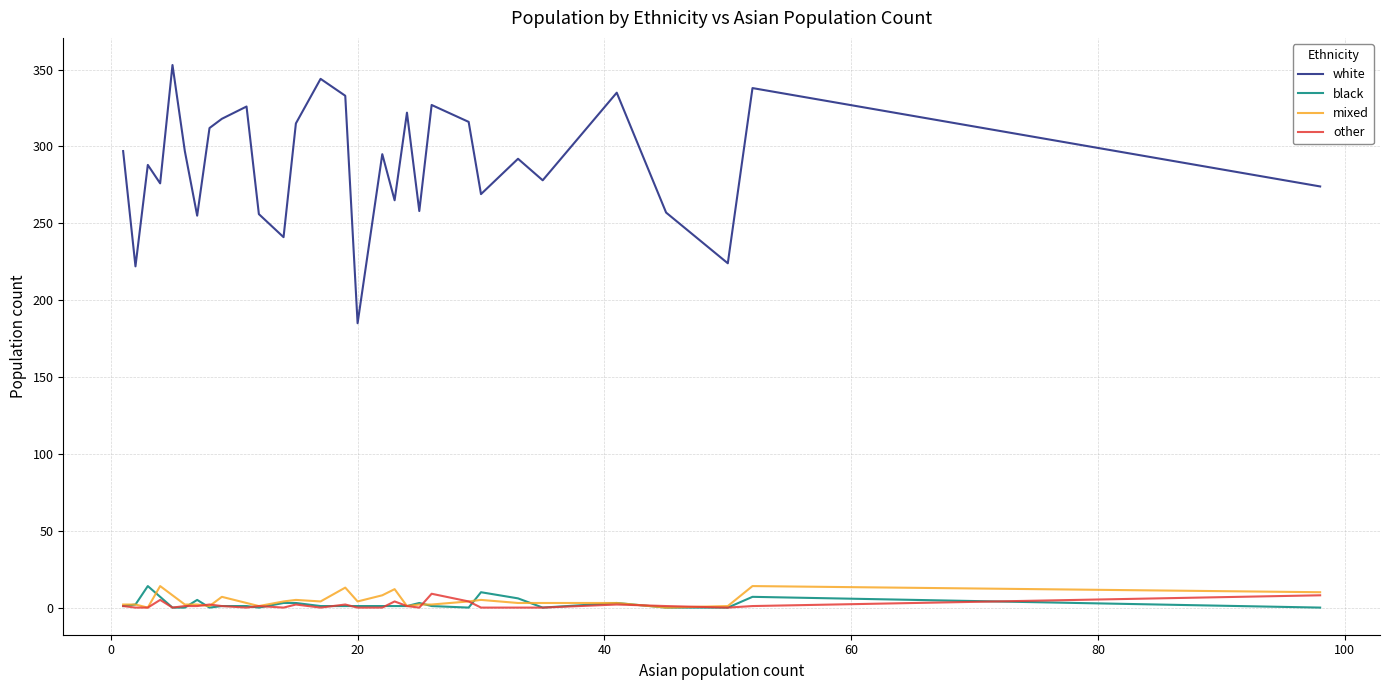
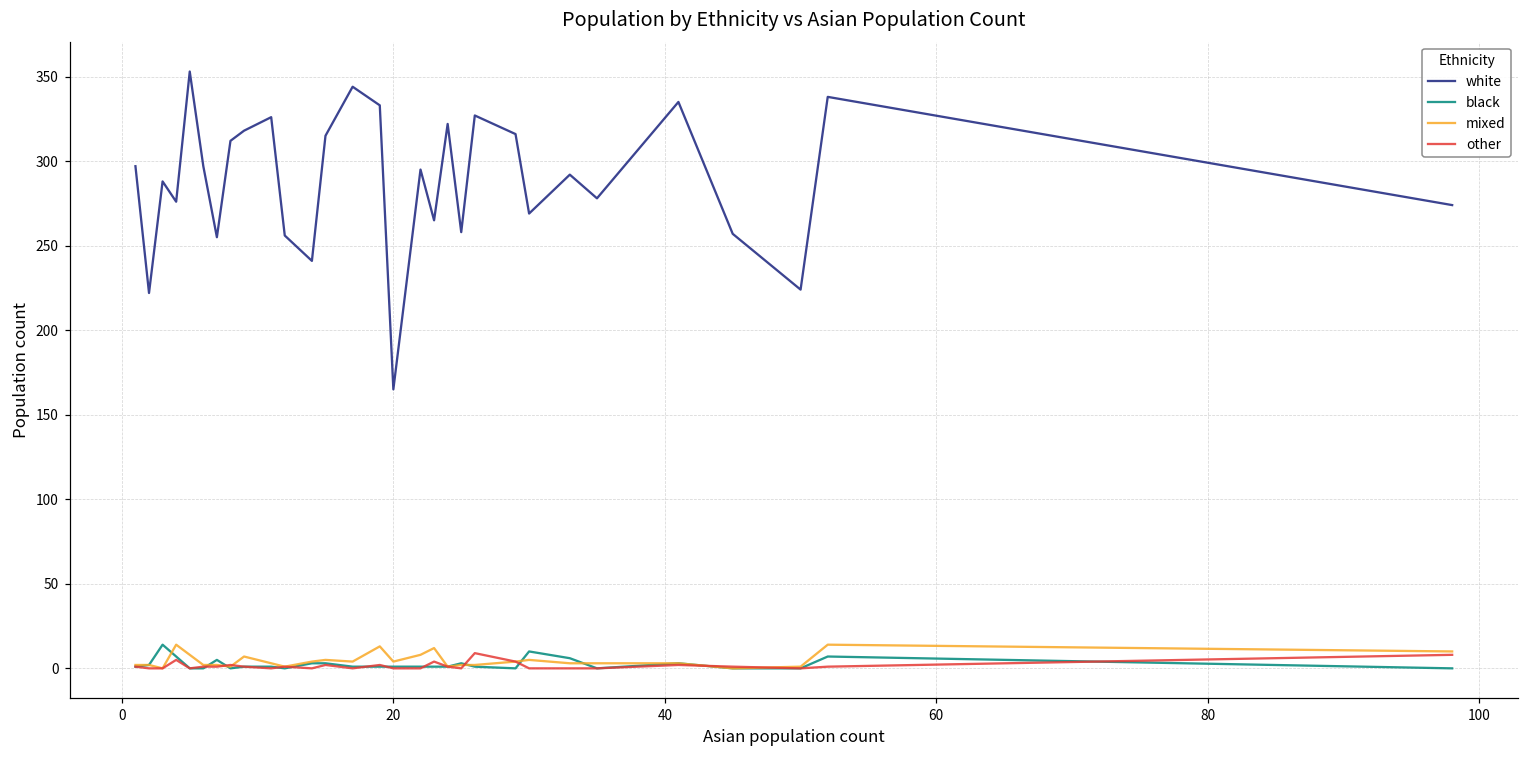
white, 20: 185 -> 165
